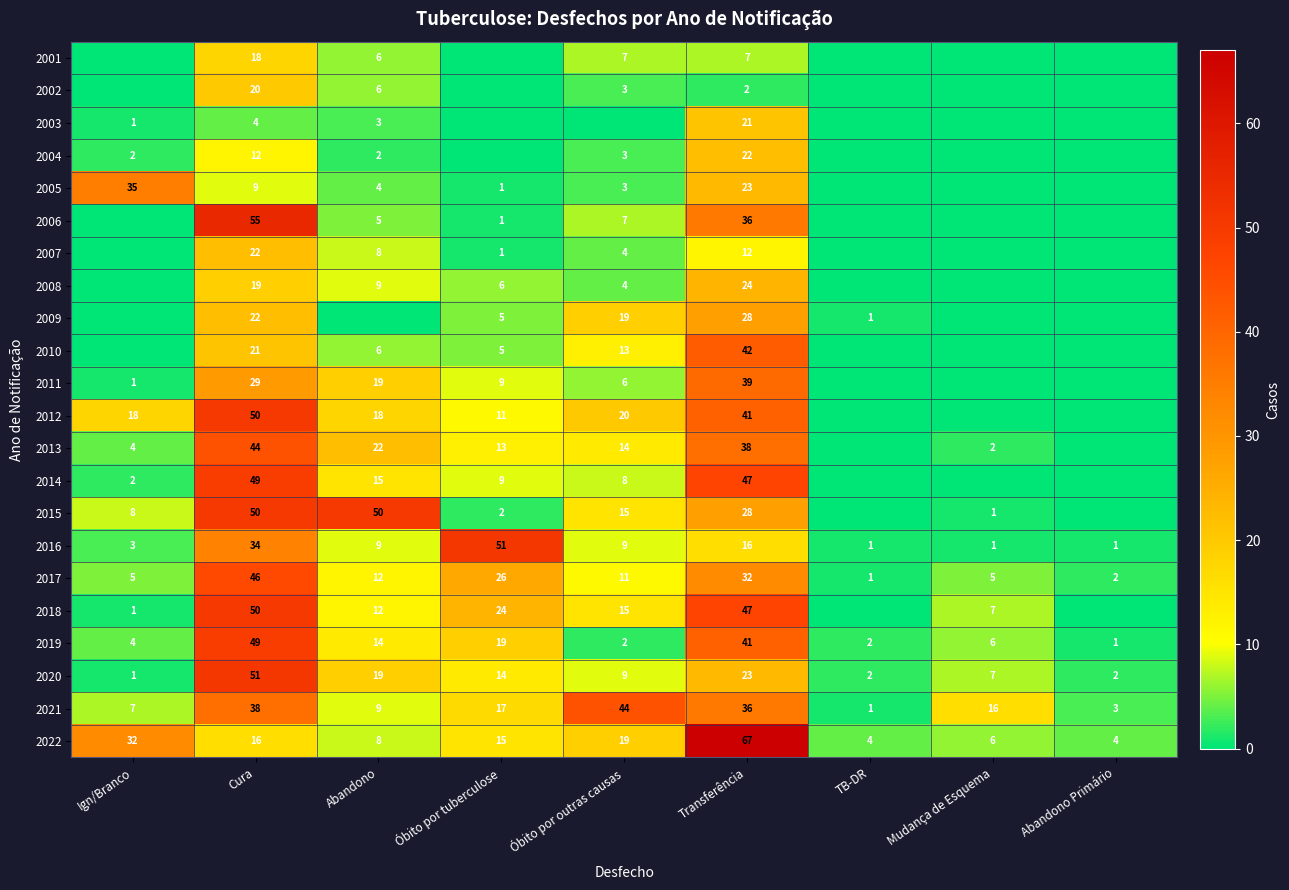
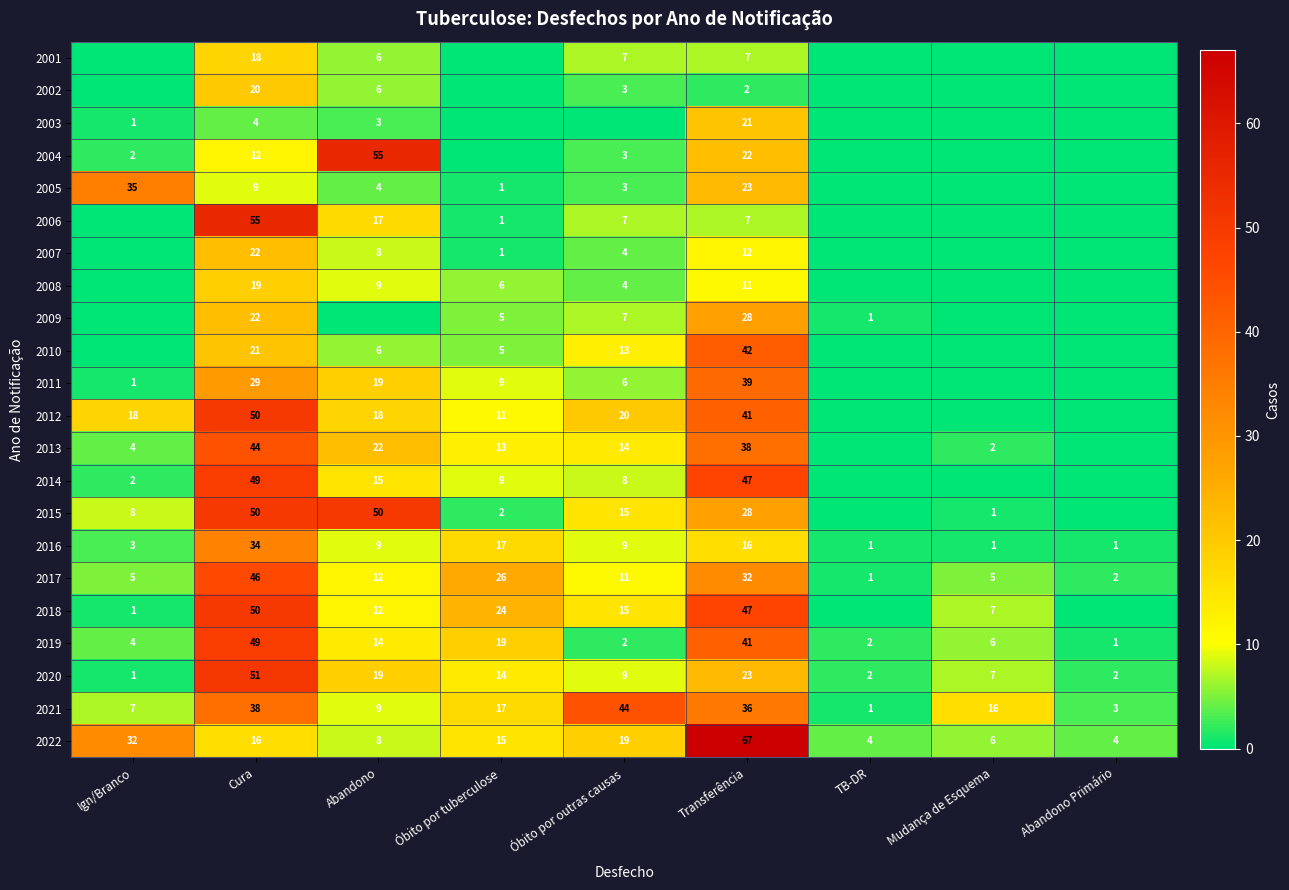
2004, Abandono: 2 -> 55
2006, Abandono: 5 -> 17
2006, Transferência: 36 -> 7
2008, Transferência: 24 -> 11
2009, Óbito por outras causas: 19 -> 7
2016, Óbito por tuberculose: 51 -> 17
